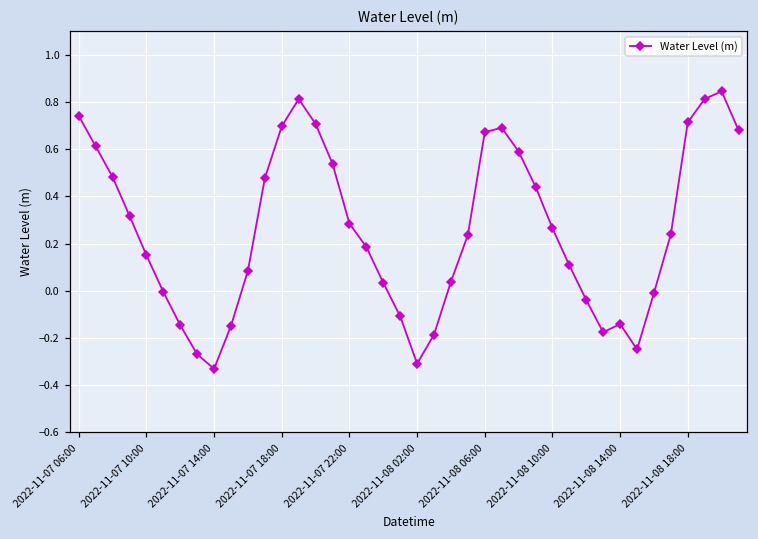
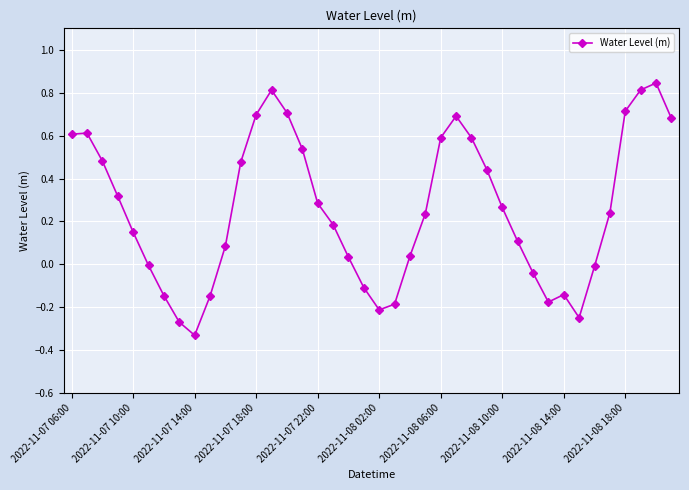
2022-11-07 06:00: 0.74 -> 0.61
2022-11-08 02:00: -0.31 -> -0.21
2022-11-08 06:00: 0.67 -> 0.59
